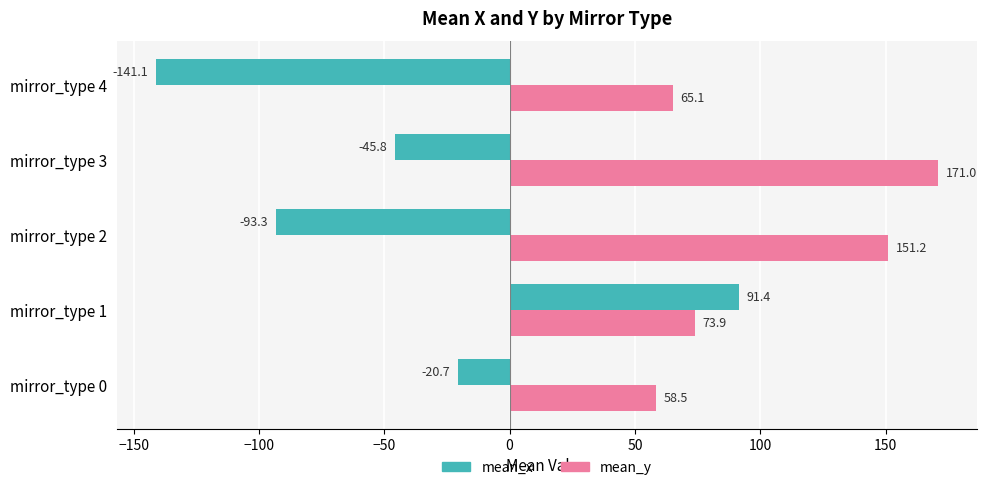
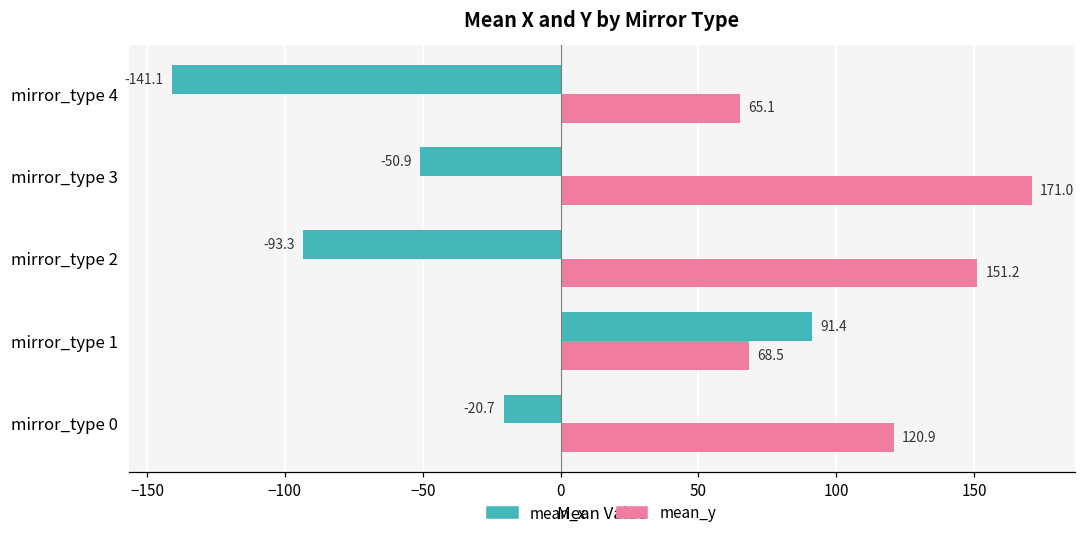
mean_x, mirror_type 3: -45.8 -> -50.9
mean_y, mirror_type 1: 73.9 -> 68.5
mean_y, mirror_type 0: 58.5 -> 120.9
